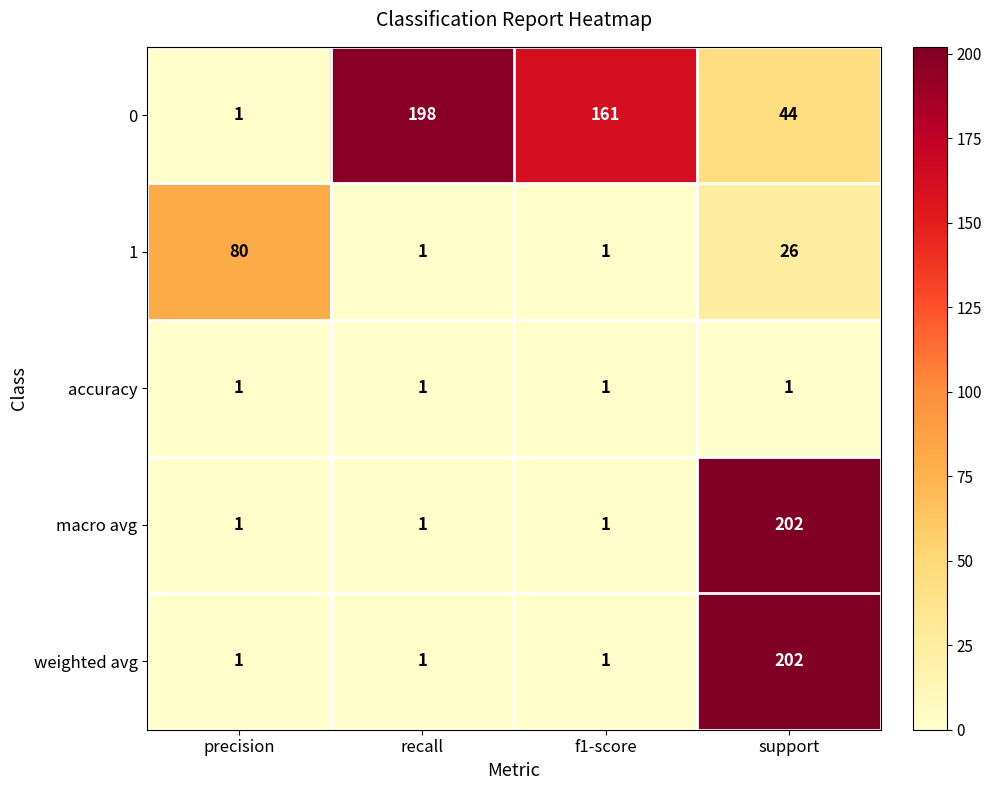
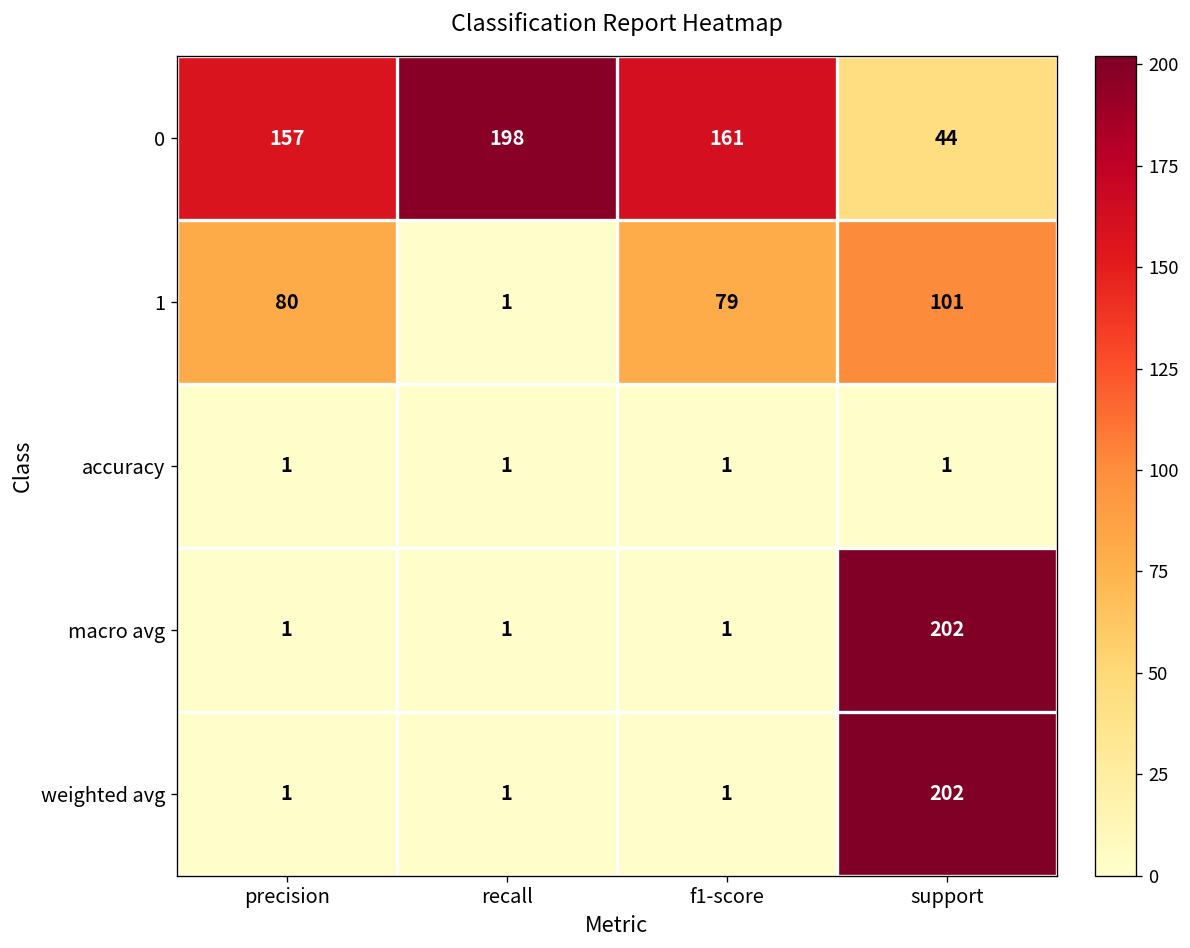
0, precision: 1 -> 157
1, f1-score: 1 -> 79
1, support: 26 -> 101
